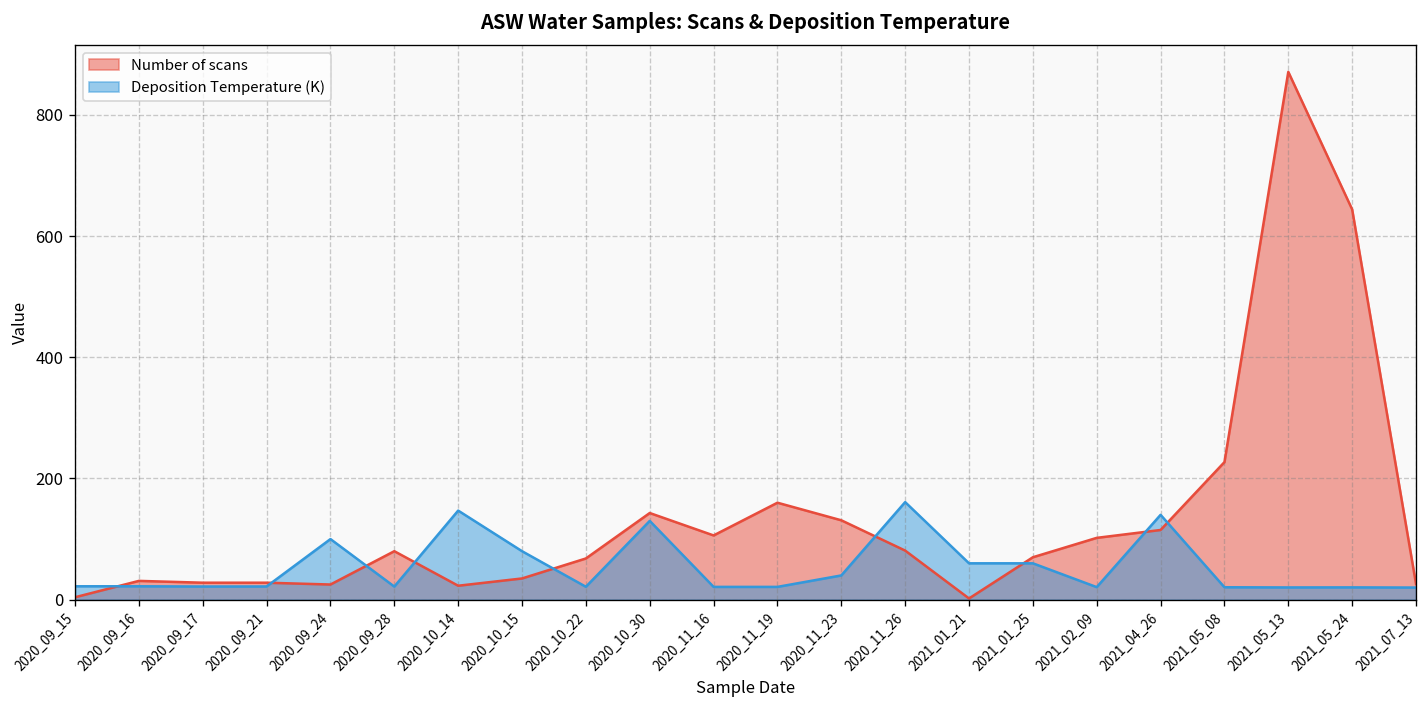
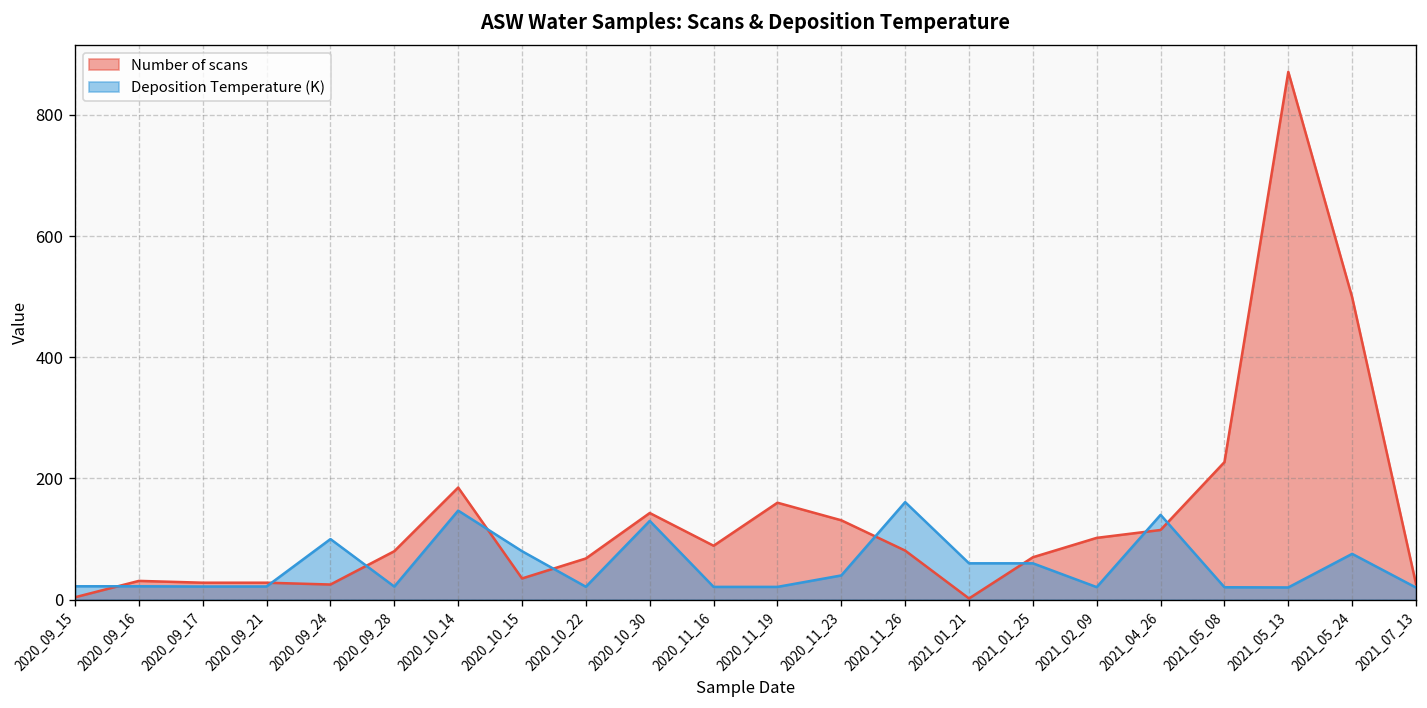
Number of scans, 2020_10_14: 20 -> 190
Number of scans, 2020_11_16: 110 -> 90
Number of scans, 2021_05_24: 640 -> 500
Deposition Temperature (K), 2021_05_24: 20 -> 80
